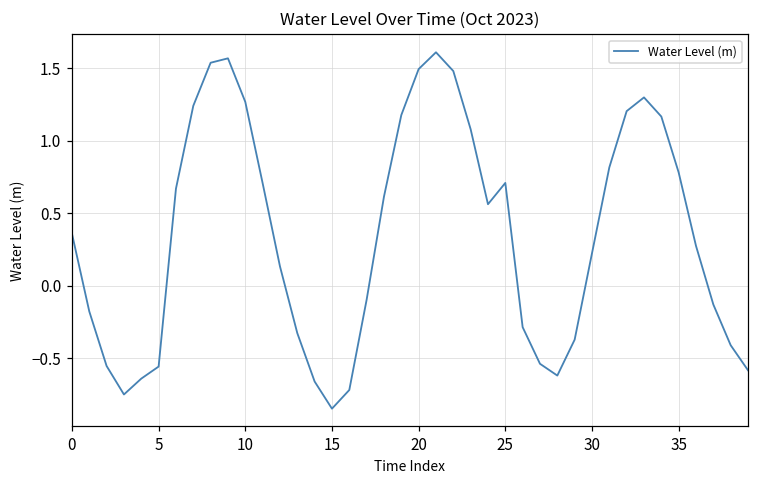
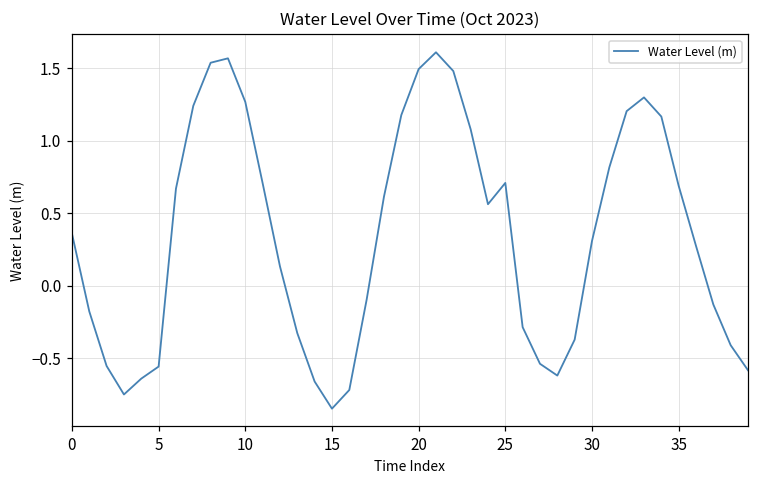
30: 0.22 -> 0.31
35: 0.78 -> 0.69
